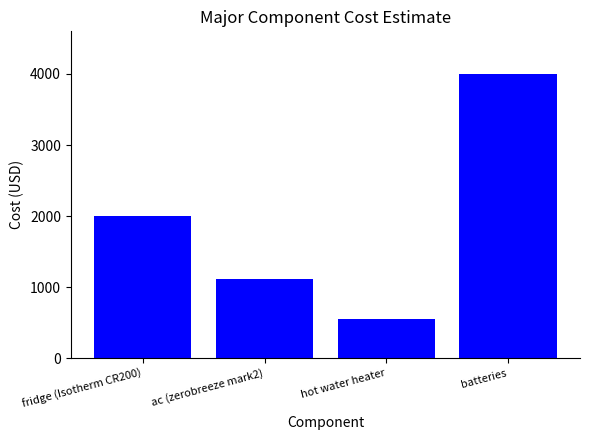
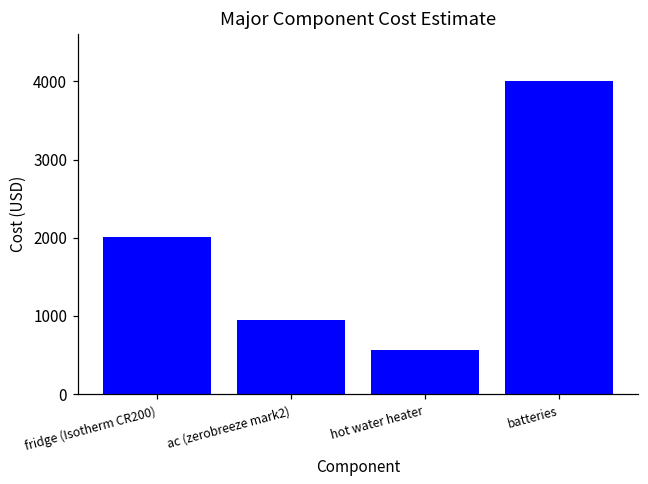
ac (zerobreeze mark2): 1100 -> 900
